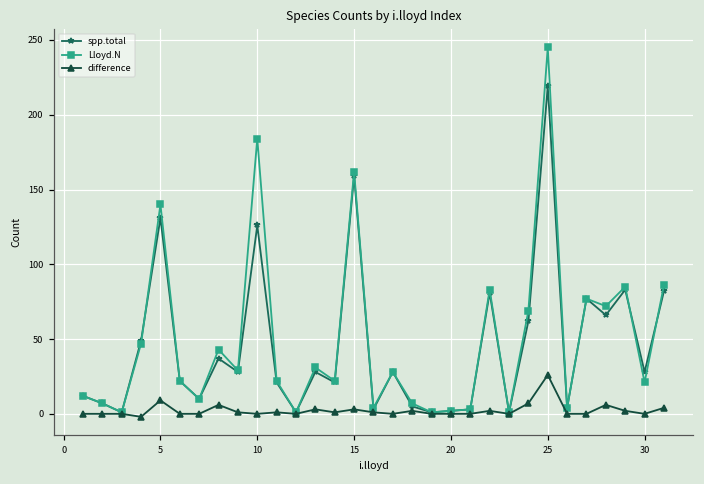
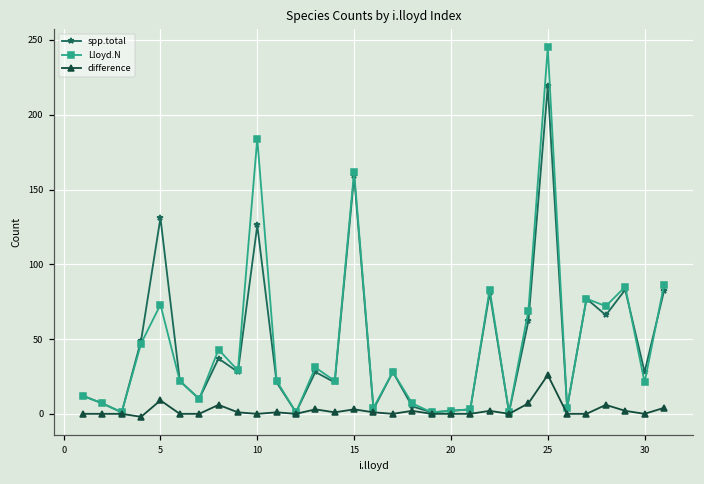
Lloyd.N, 5: 140 -> 73
